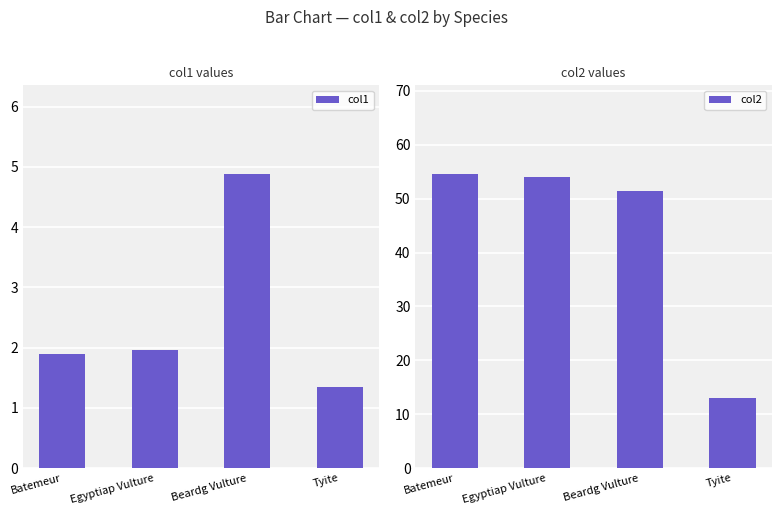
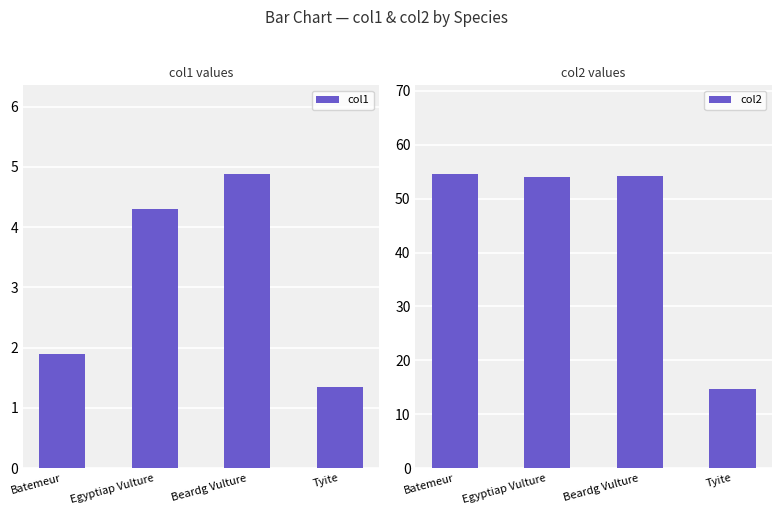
col1 values, Egyptiap Vulture: 2.0 -> 4.3
col2 values, Beardg Vulture: 51 -> 54
col2 values, Tyite: 13 -> 15
